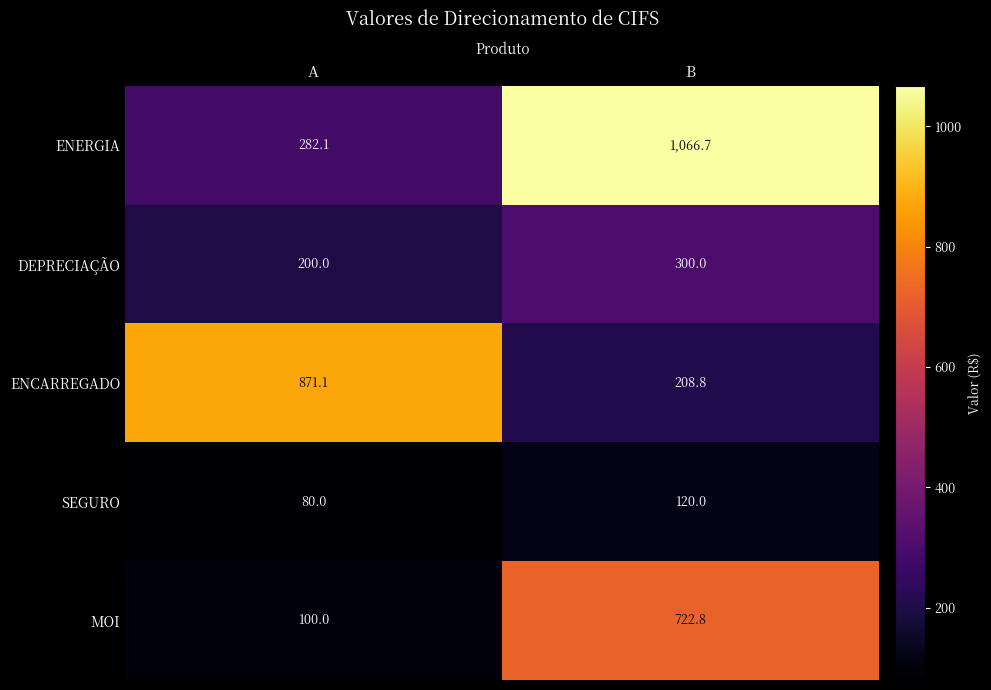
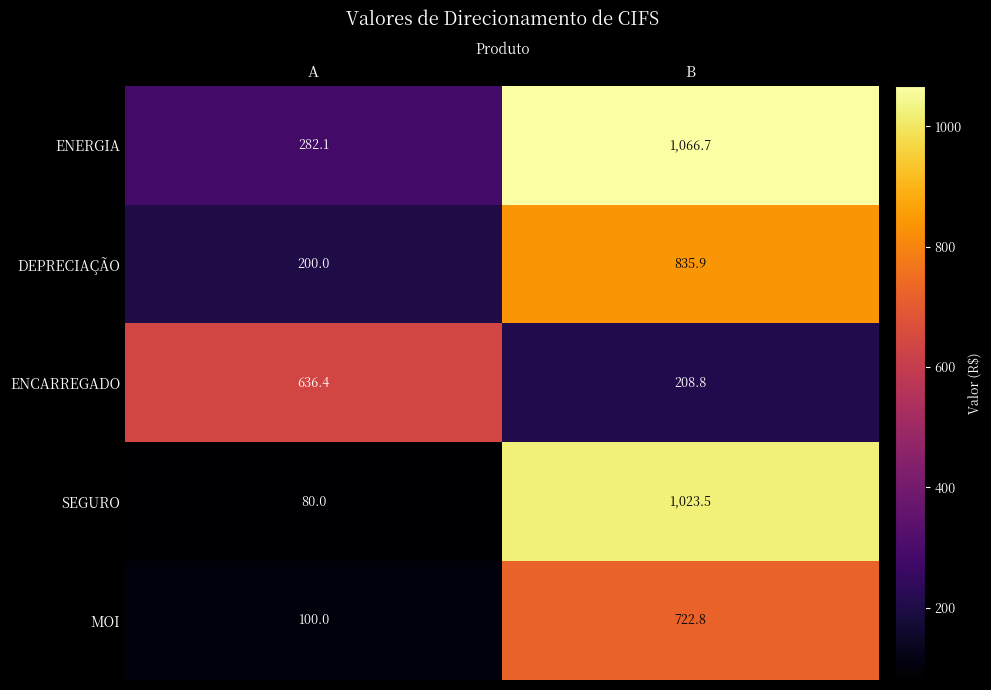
DEPRECIAÇÃO, B: 300.0 -> 835.9
ENCARREGADO, A: 871.1 -> 636.4
SEGURO, B: 120.0 -> 1,023.5
